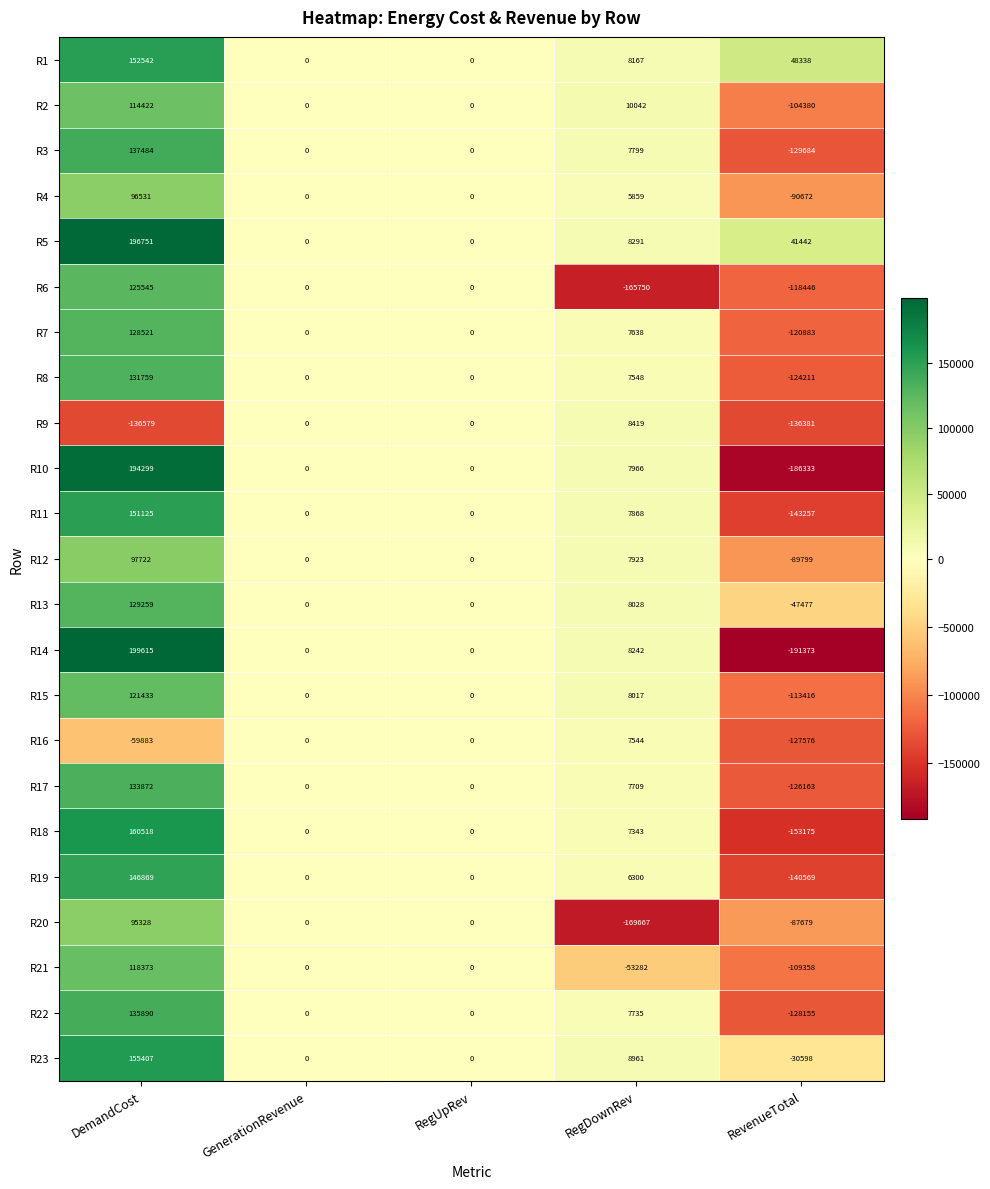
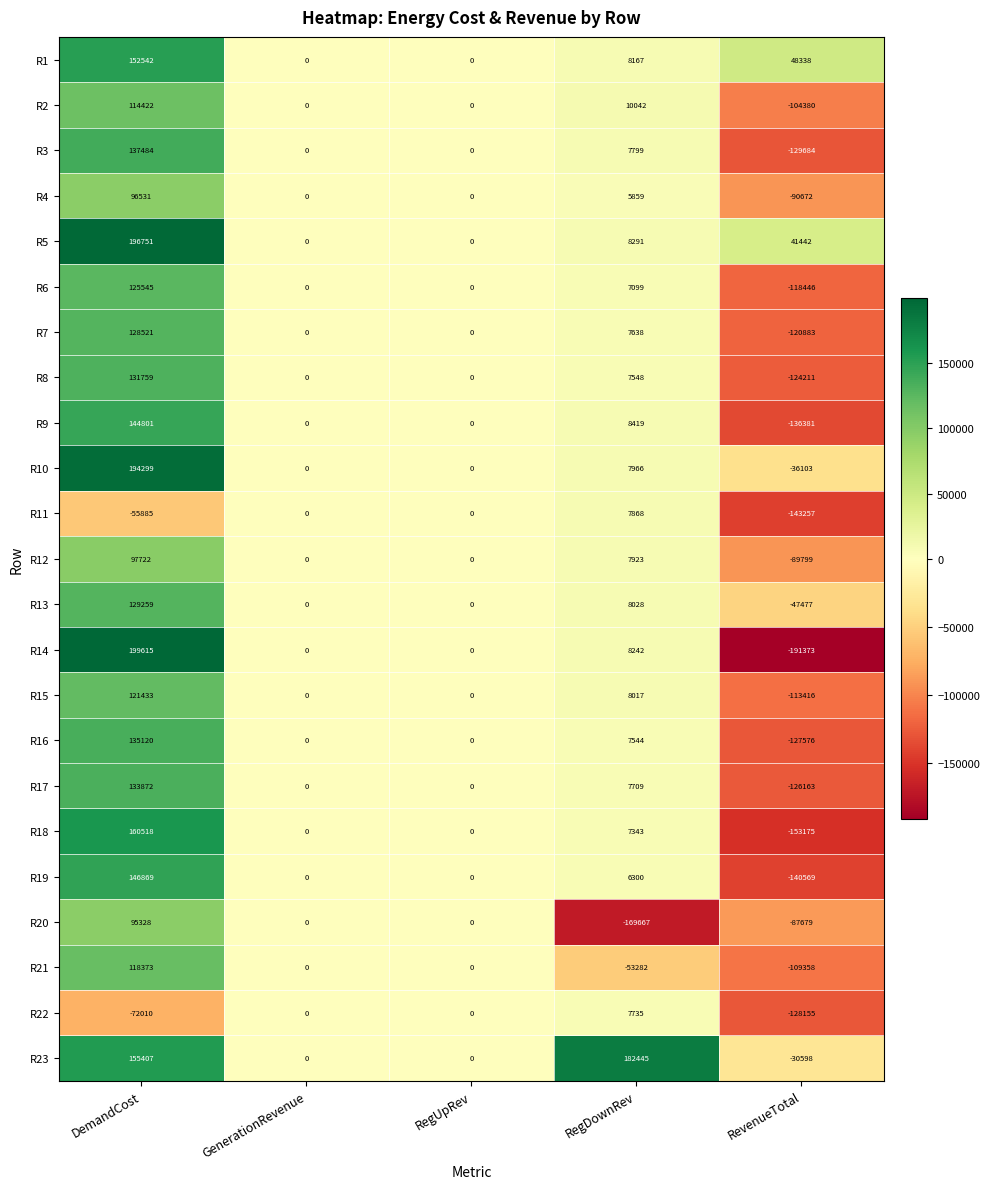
R6, RegDownRev: -165750 -> 7099
R9, DemandCost: -136579 -> 144801
R10, RevenueTotal: -186333 -> -36103
R11, DemandCost: 151125 -> -55885
R16, DemandCost: -59883 -> 135120
R22, DemandCost: 135890 -> -72010
R23, RegDownRev: 8961 -> 182445
